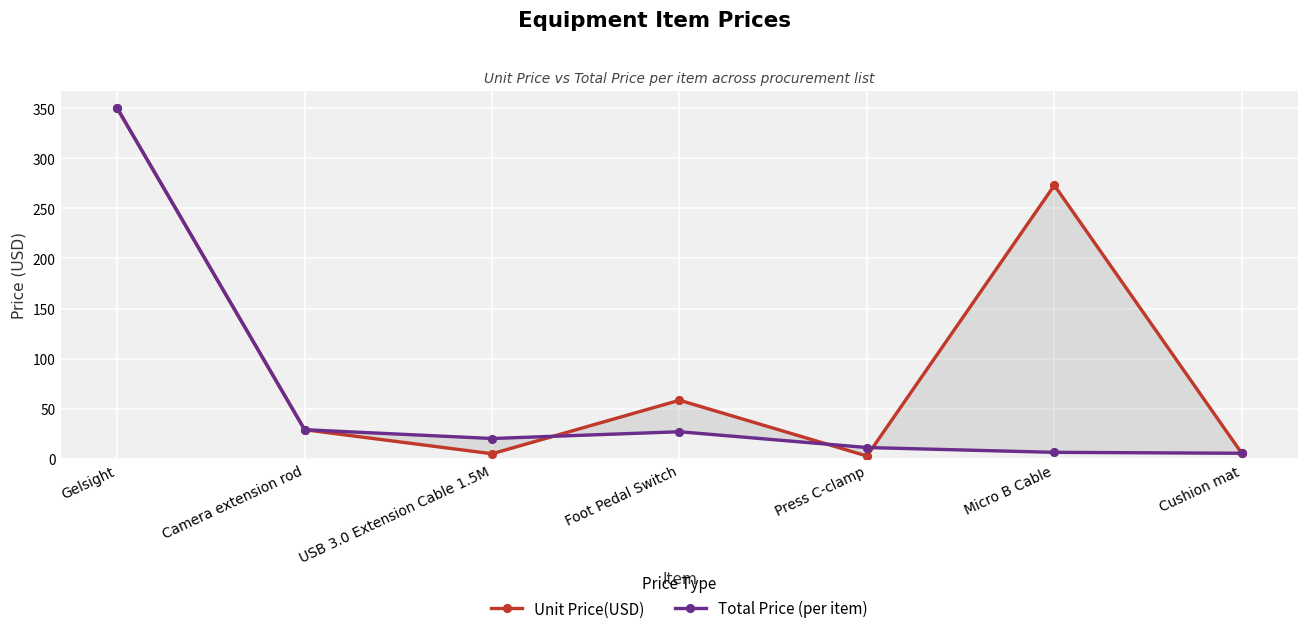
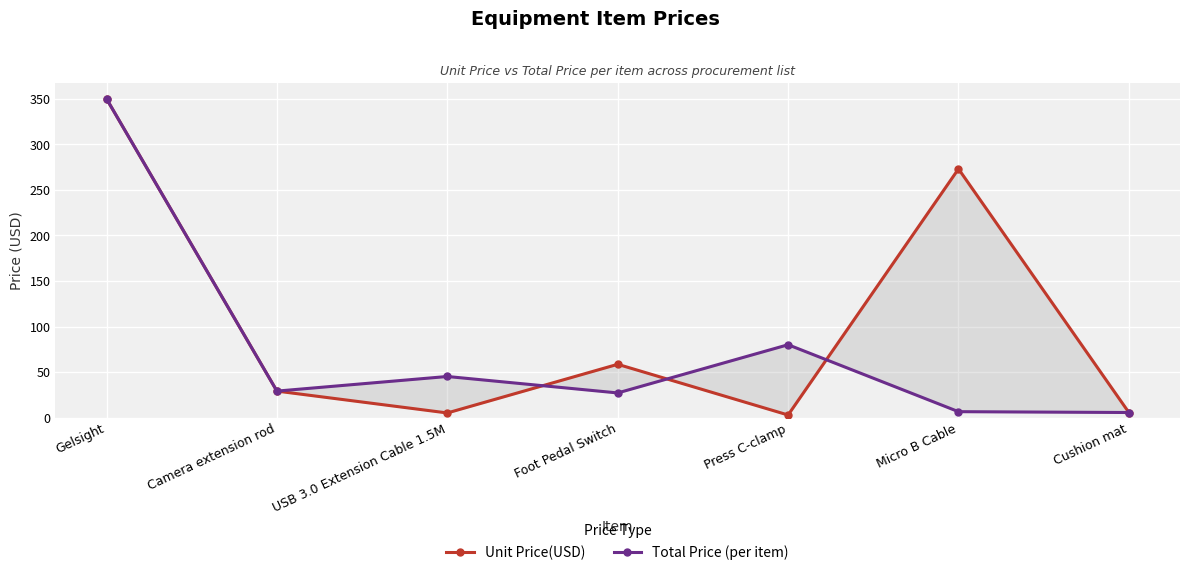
Total Price (per item), USB 3.0 Extension Cable 1.5M: 20 -> 50
Total Price (per item), Press C-clamp: 10 -> 80
